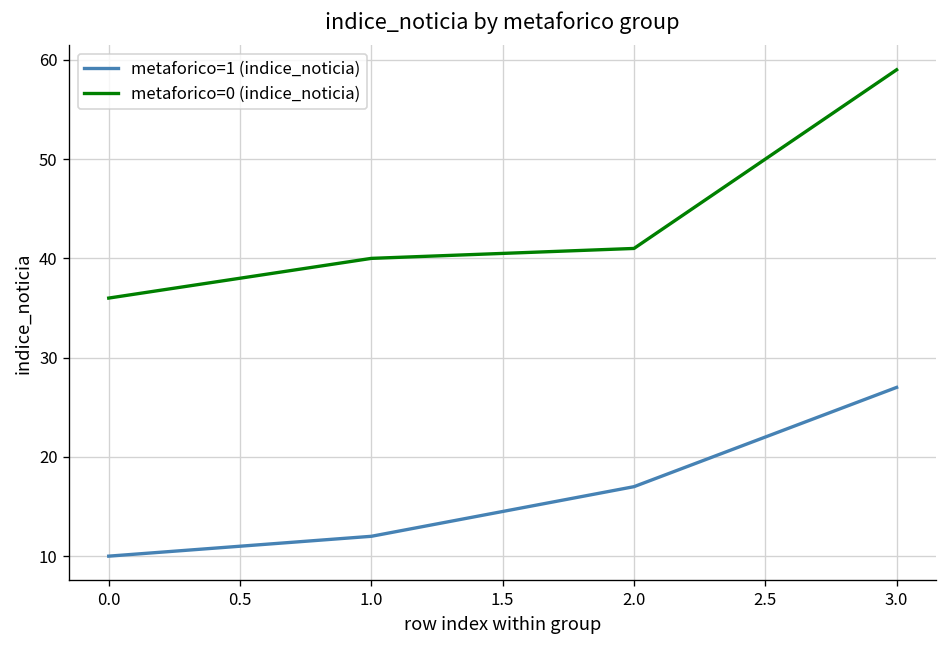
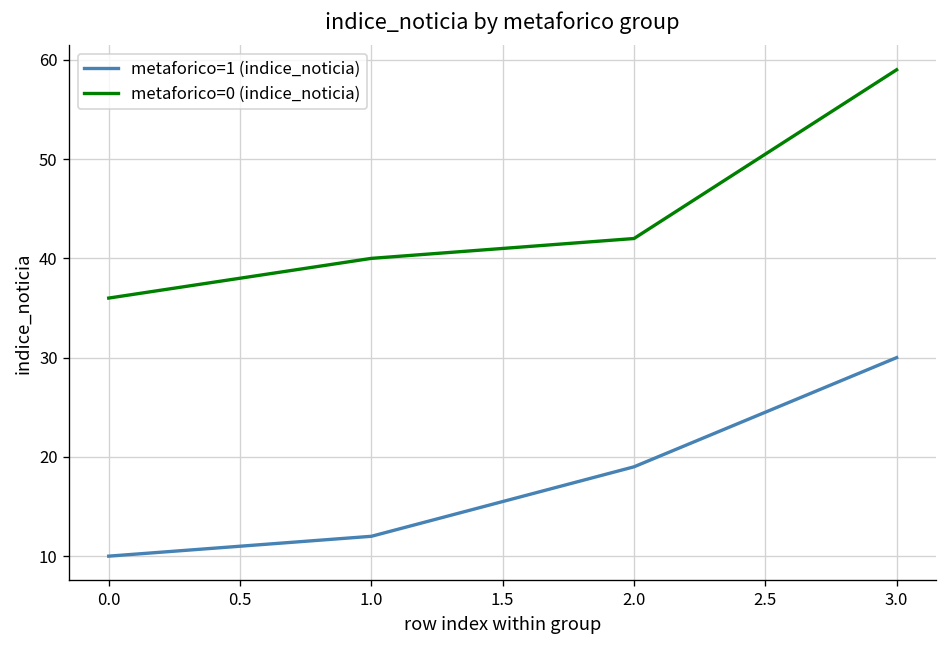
metaforico=1 (indice_noticia), 2.0: 17 -> 19
metaforico=0 (indice_noticia), 2.0: 41 -> 42
metaforico=1 (indice_noticia), 3.0: 27 -> 30
